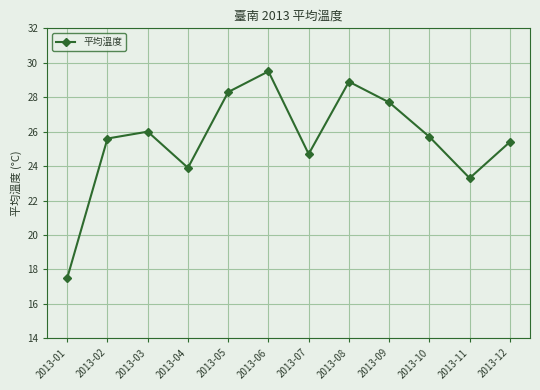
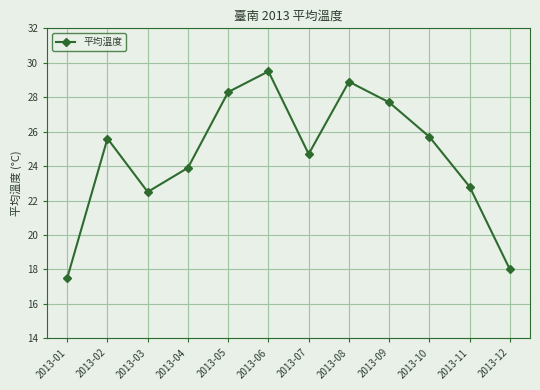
2013-03: 26.0 -> 22.5
2013-11: 23.3 -> 22.8
2013-12: 25.4 -> 18.0
